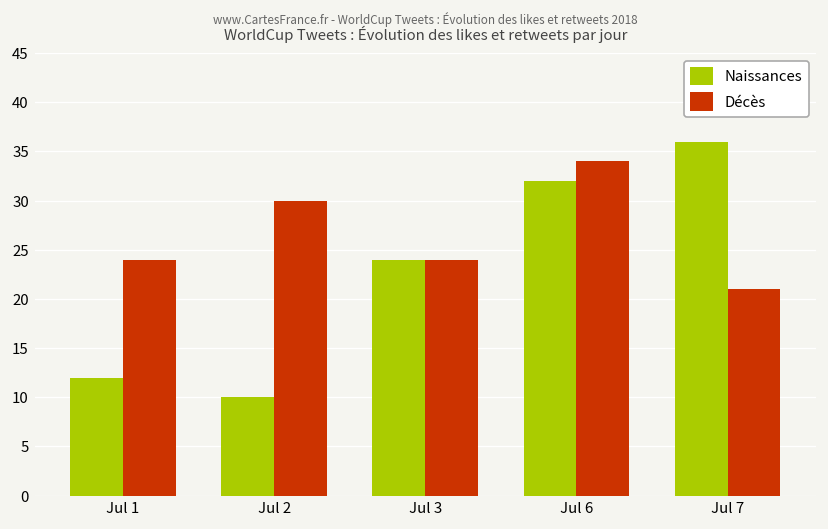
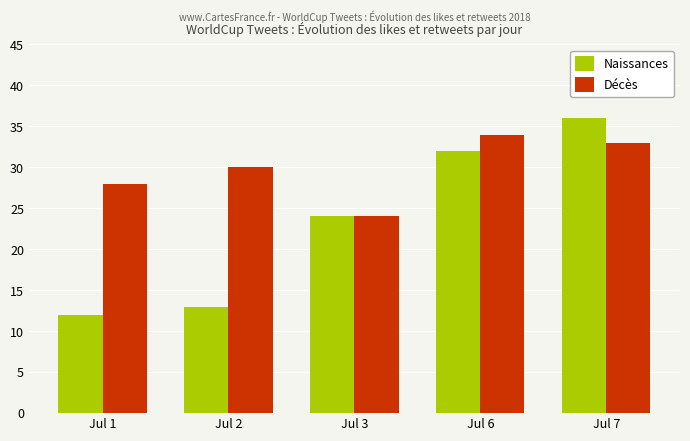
Décès, Jul 1: 24 -> 28
Naissances, Jul 2: 10 -> 13
Décès, Jul 7: 21 -> 33
